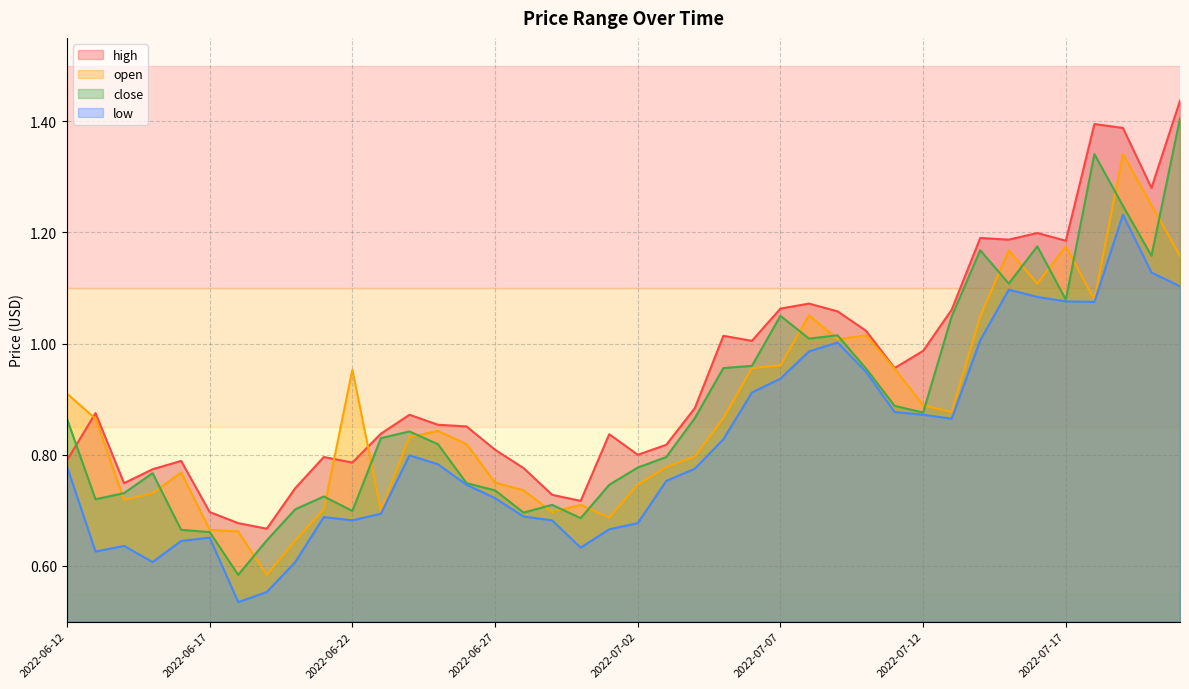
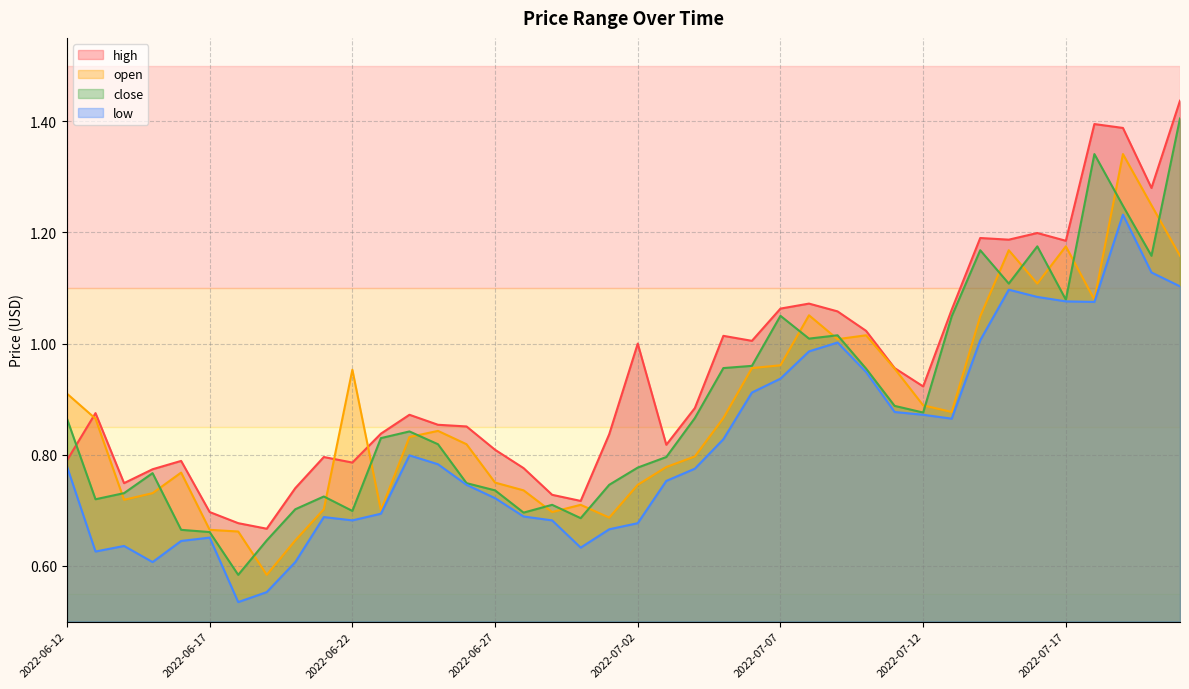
high, 2022-07-02: 0.8 -> 1.0
high, 2022-07-12: 0.99 -> 0.92
